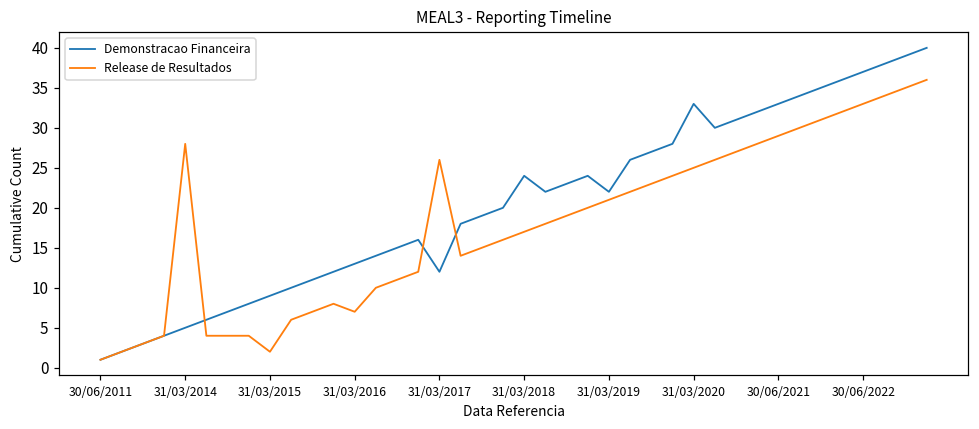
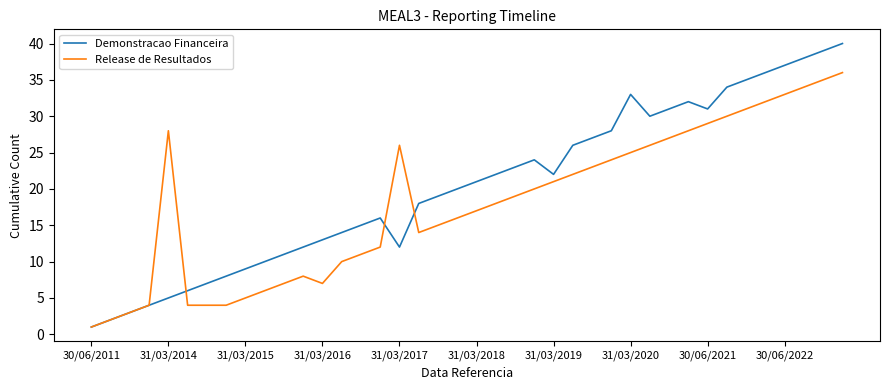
Release de Resultados, 31/03/2015: 2 -> 5
Demonstracao Financeira, 31/03/2018: 24 -> 21
Demonstracao Financeira, 30/06/2021: 33 -> 31
